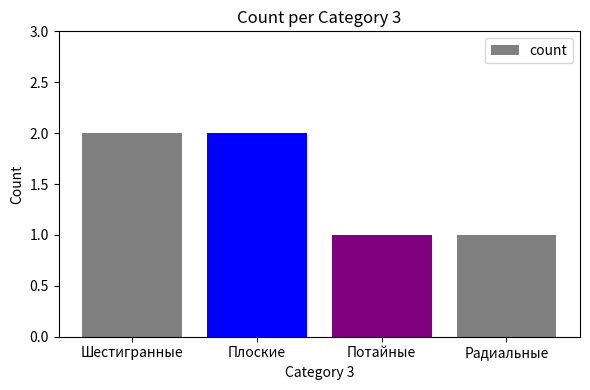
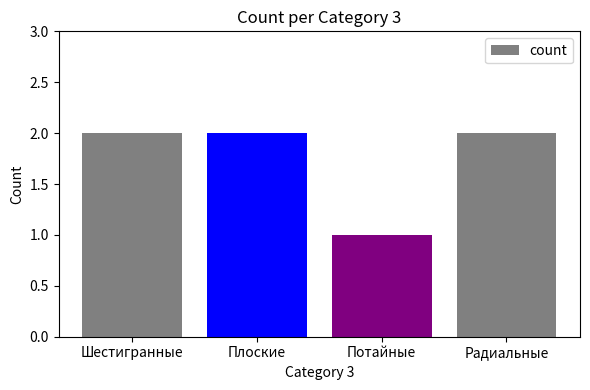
Радиальные: 1 -> 2
